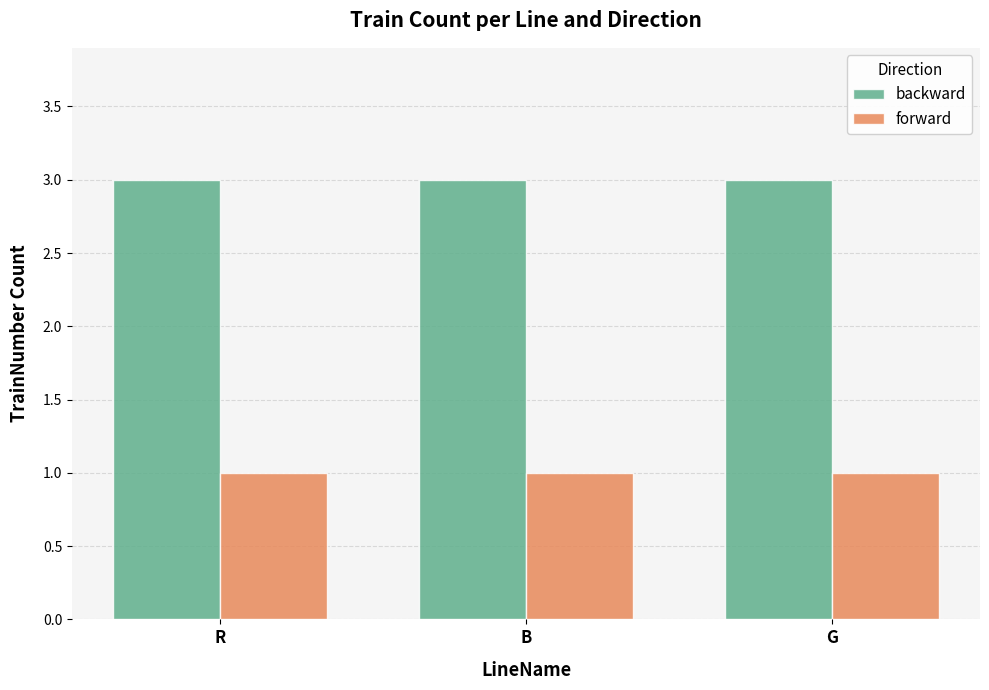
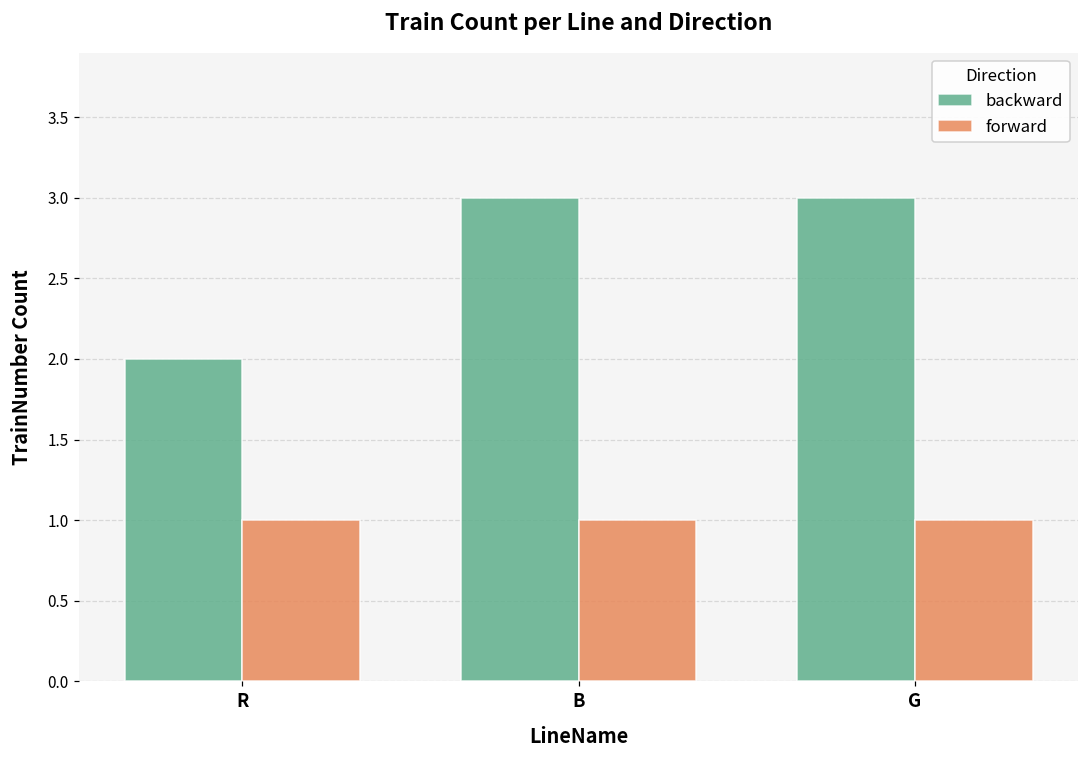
backward, R: 3 -> 2
